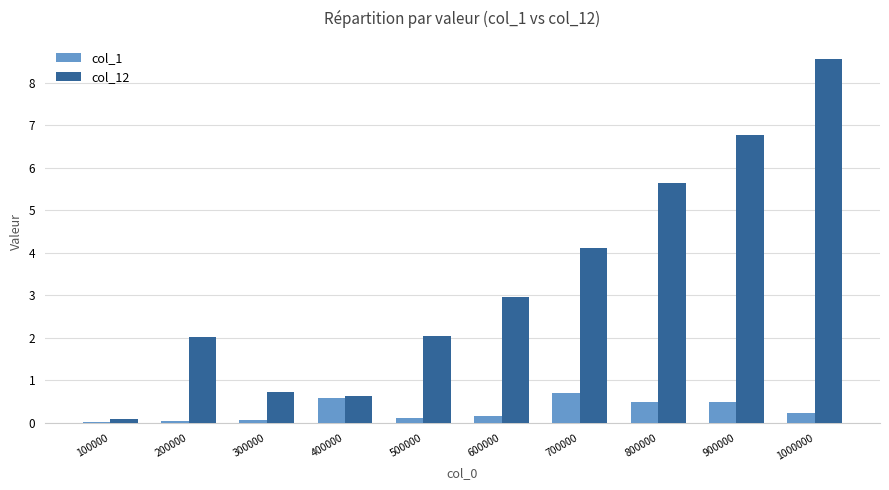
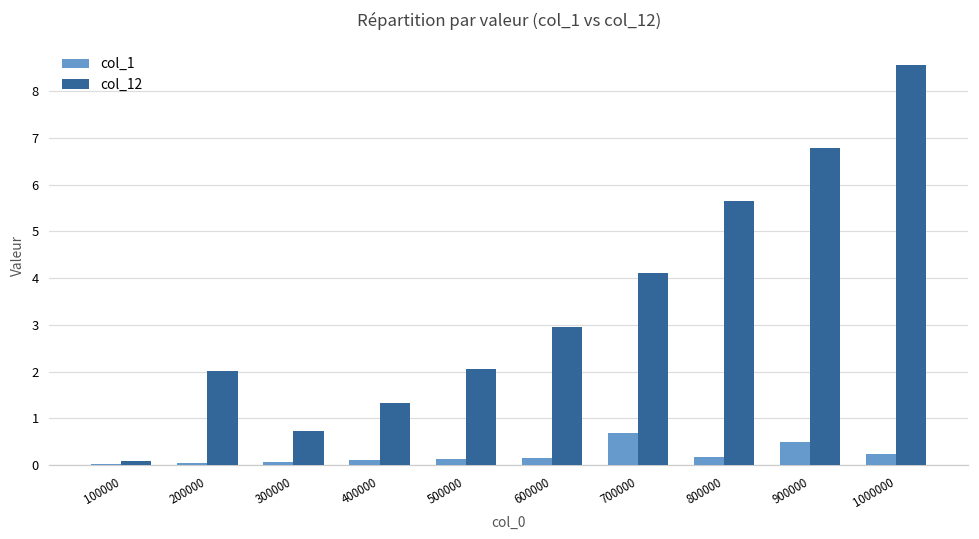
col_1, 400000: 0.6 -> 0.1
col_12, 400000: 0.6 -> 1.3
col_1, 800000: 0.5 -> 0.2
